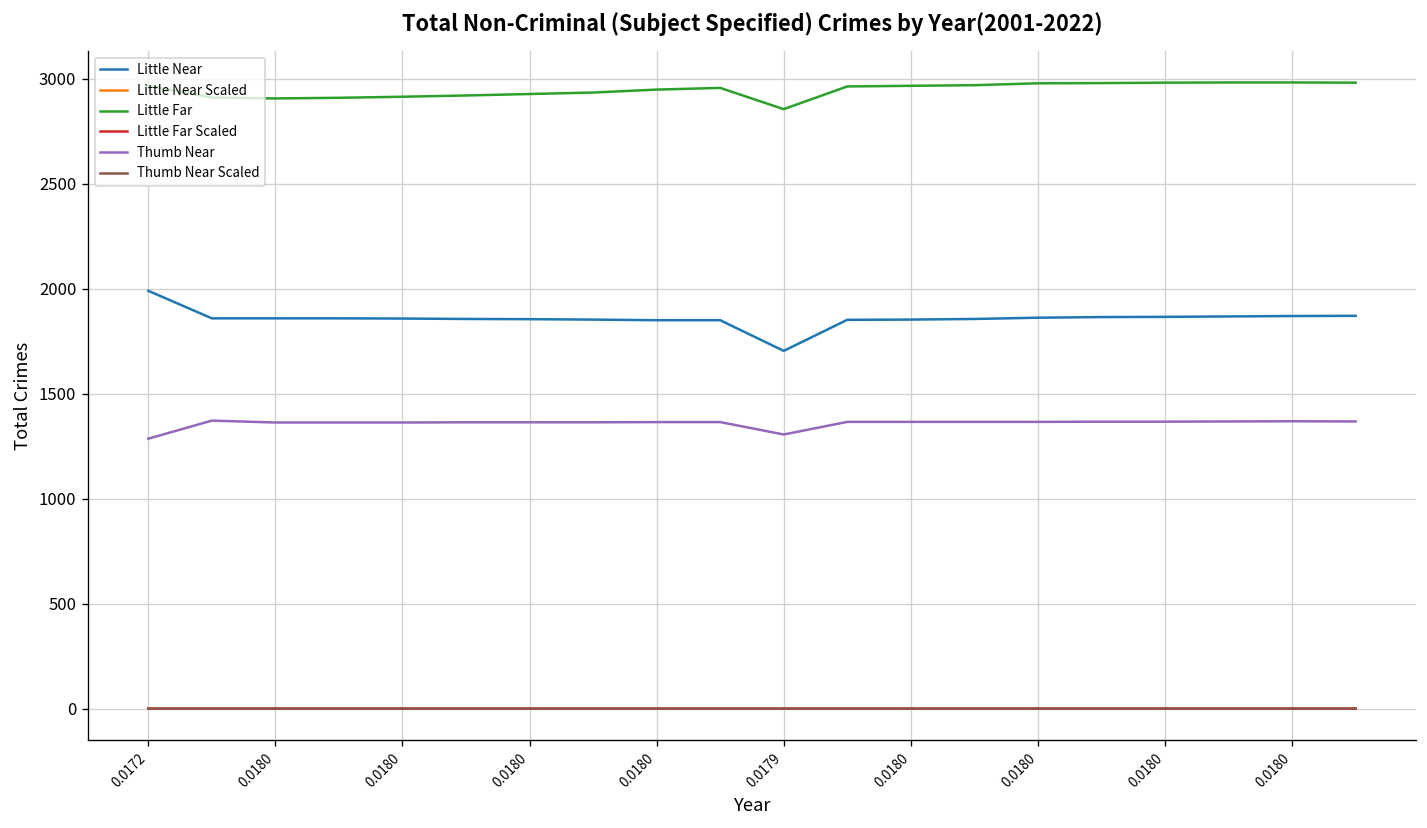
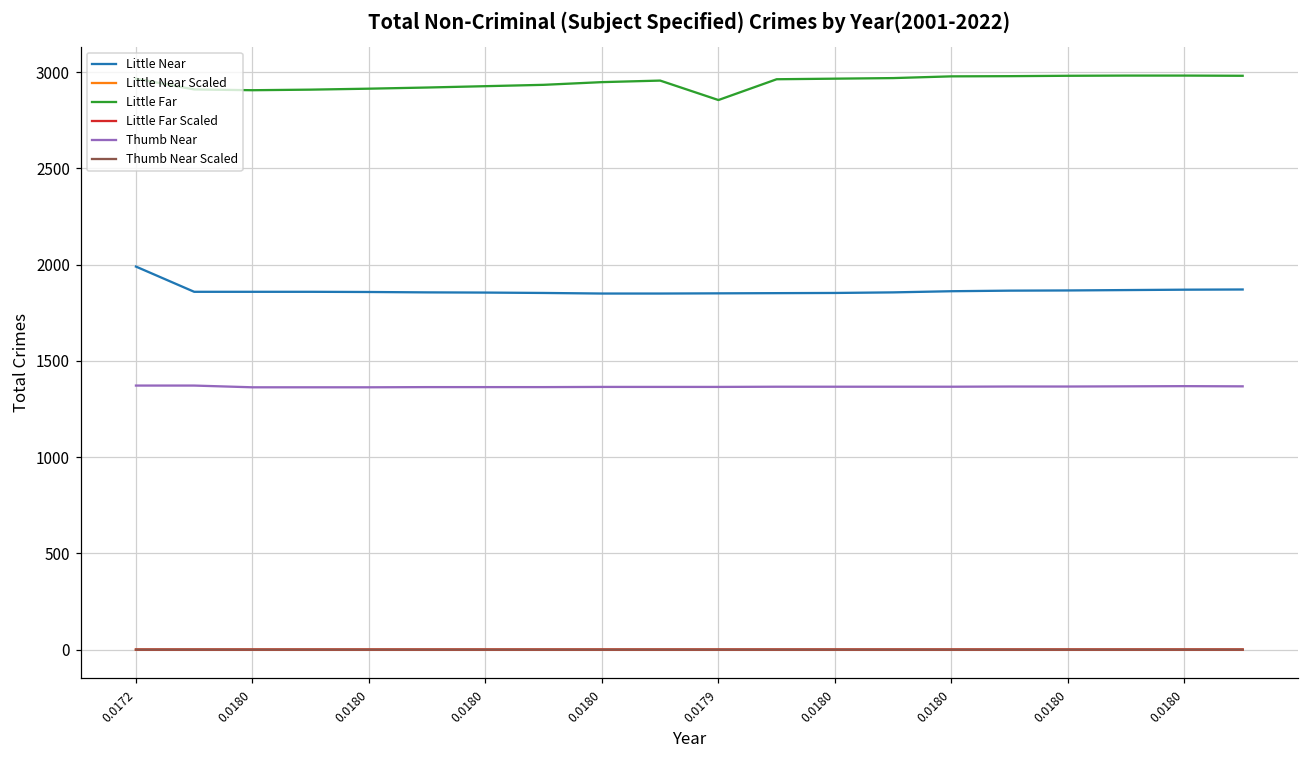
Thumb Near, 0.0172: 1290 -> 1370
Little Near, 0.0179: 1700 -> 1850
Thumb Near, 0.0179: 1310 -> 1370
